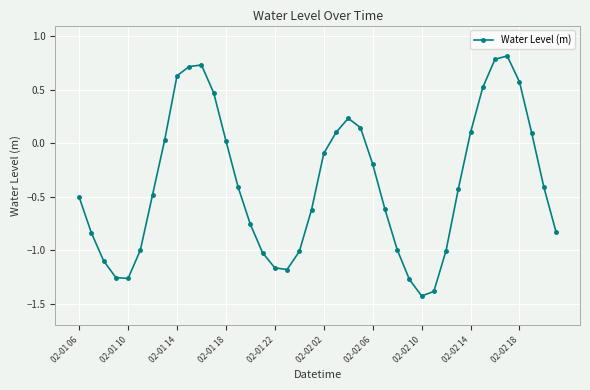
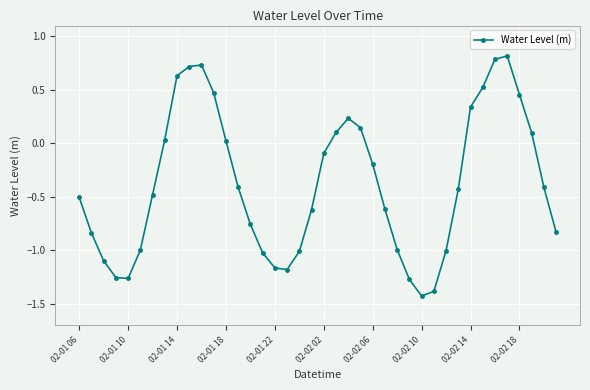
02-02 14: 0.10 -> 0.34
02-02 18: 0.57 -> 0.46
